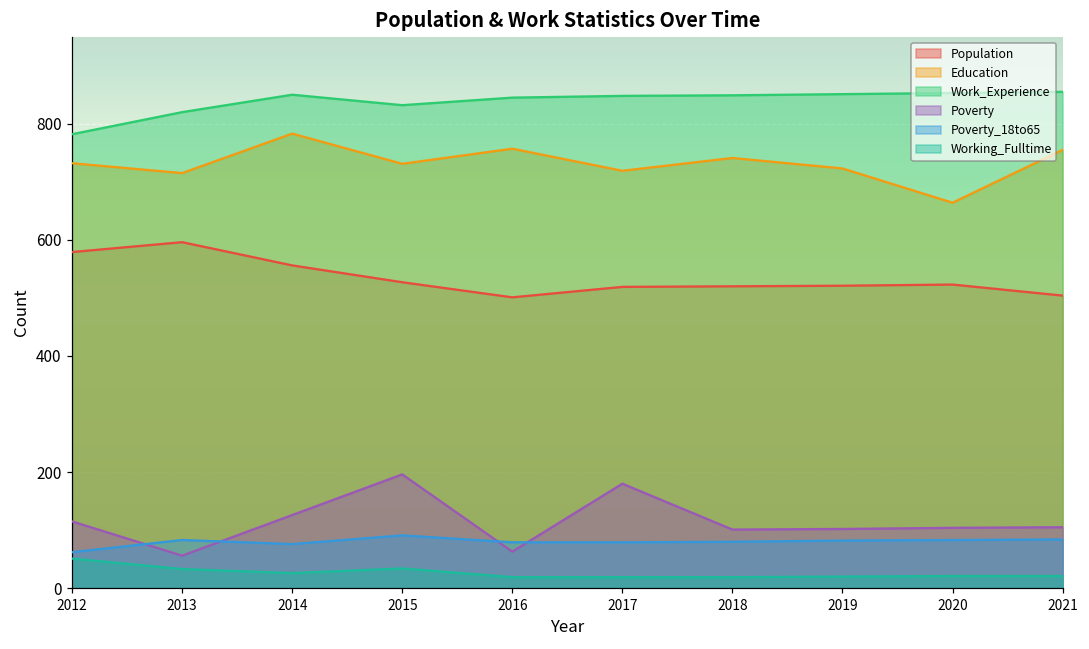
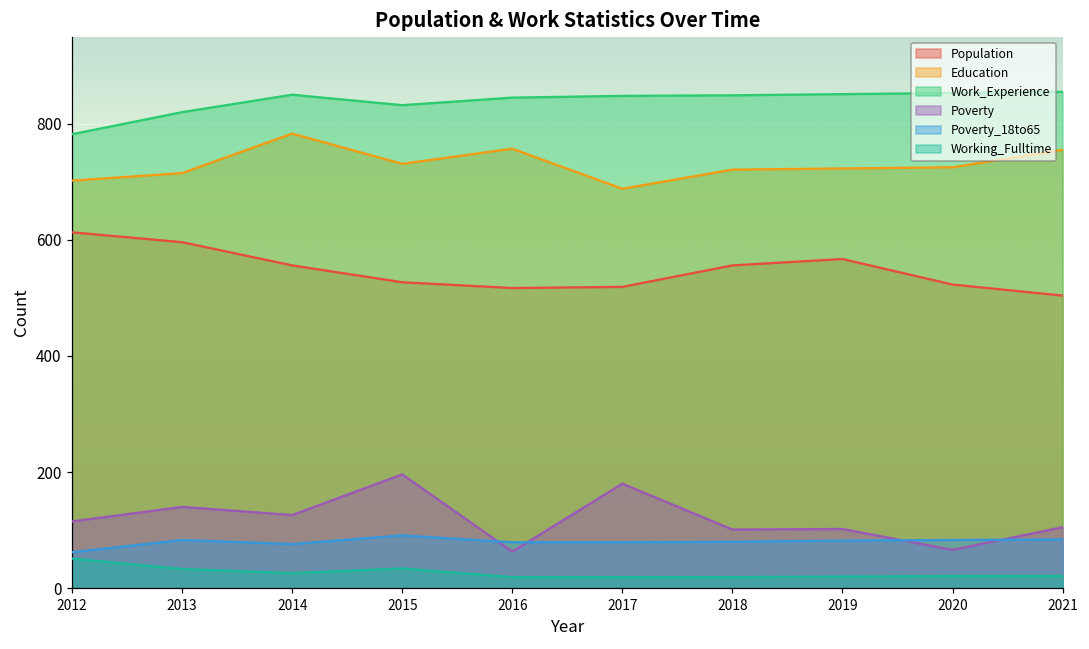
Population, 2012: 580 -> 610
Education, 2012: 730 -> 700
Poverty, 2013: 60 -> 140
Population, 2016: 500 -> 520
Education, 2017: 720 -> 690
Population, 2018: 520 -> 560
Education, 2018: 740 -> 720
Population, 2019: 520 -> 570
Education, 2020: 660 -> 730
Poverty, 2020: 100 -> 70
